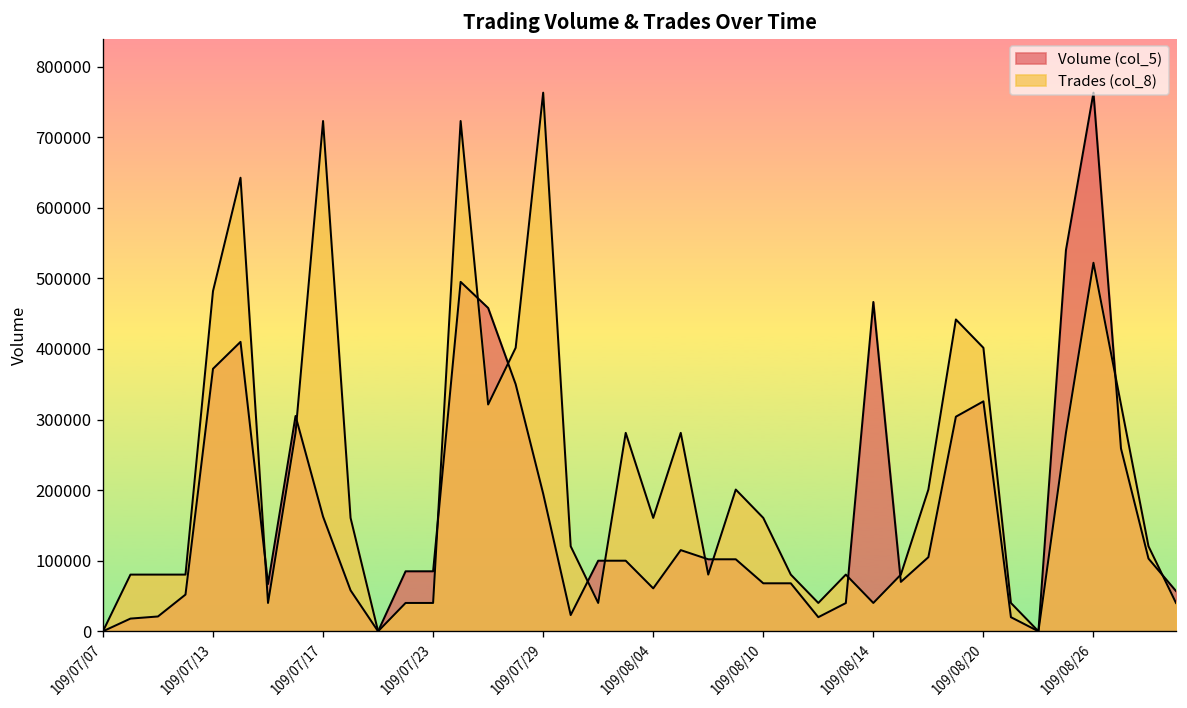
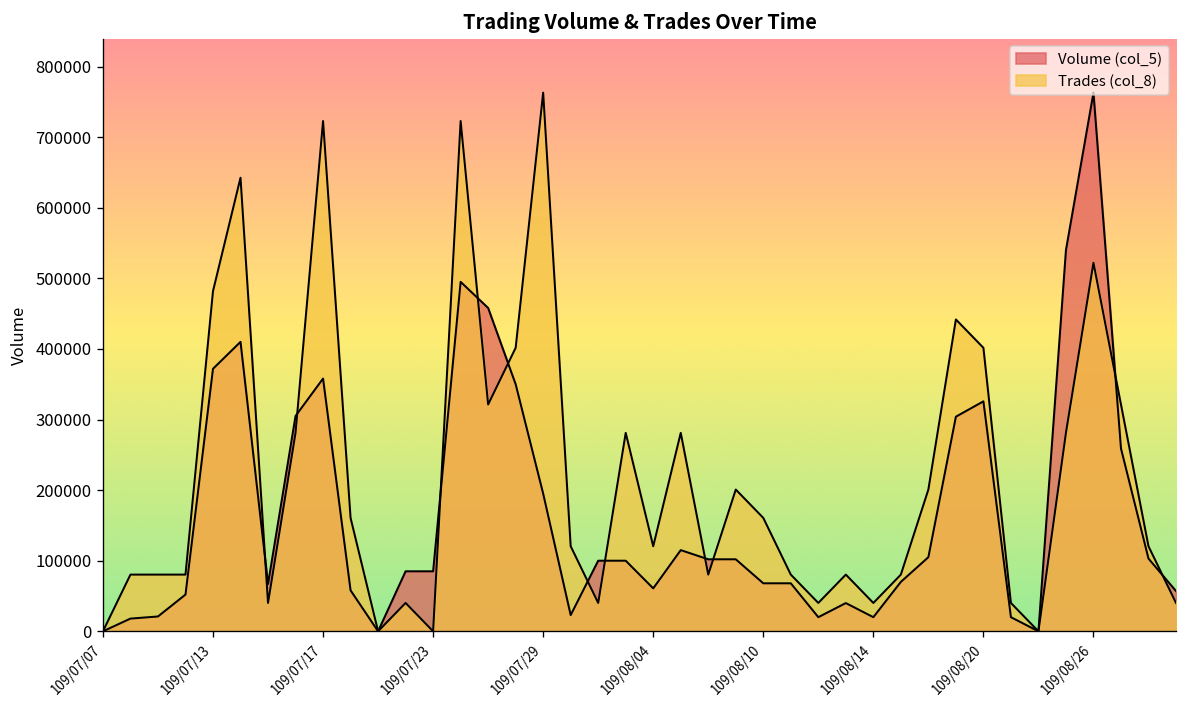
Volume (col_5), 109/07/17: 160000 -> 360000
Trades (col_8), 109/07/23: 40000 -> 0
Trades (col_8), 109/08/04: 160000 -> 120000
Volume (col_5), 109/08/14: 470000 -> 20000
